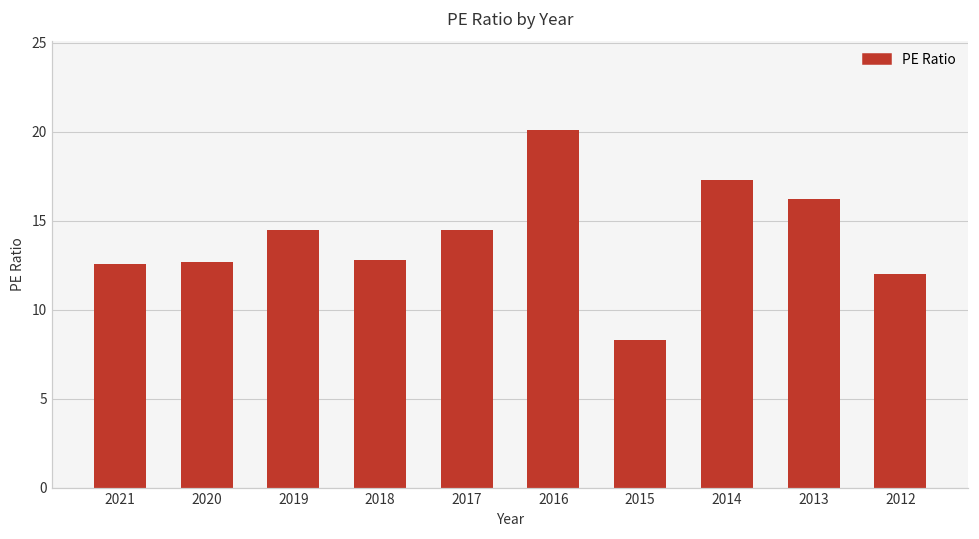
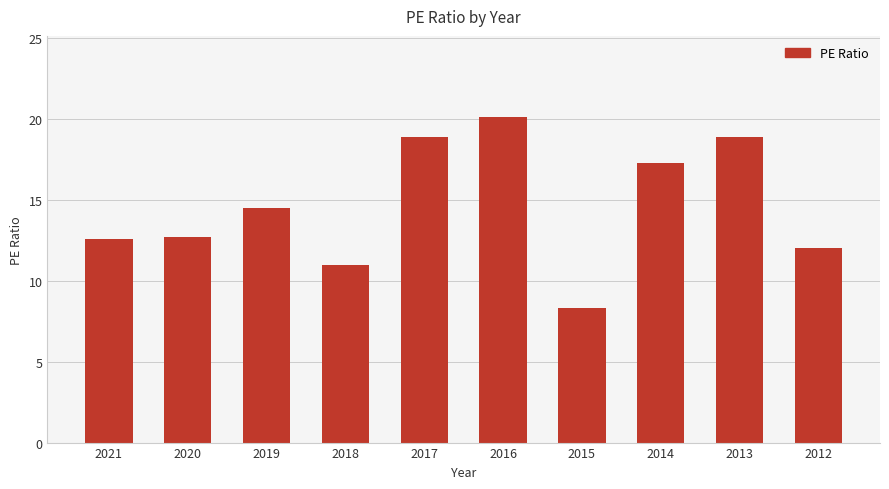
2018: 12.8 -> 11.0
2017: 14.5 -> 18.9
2013: 16.2 -> 18.9
